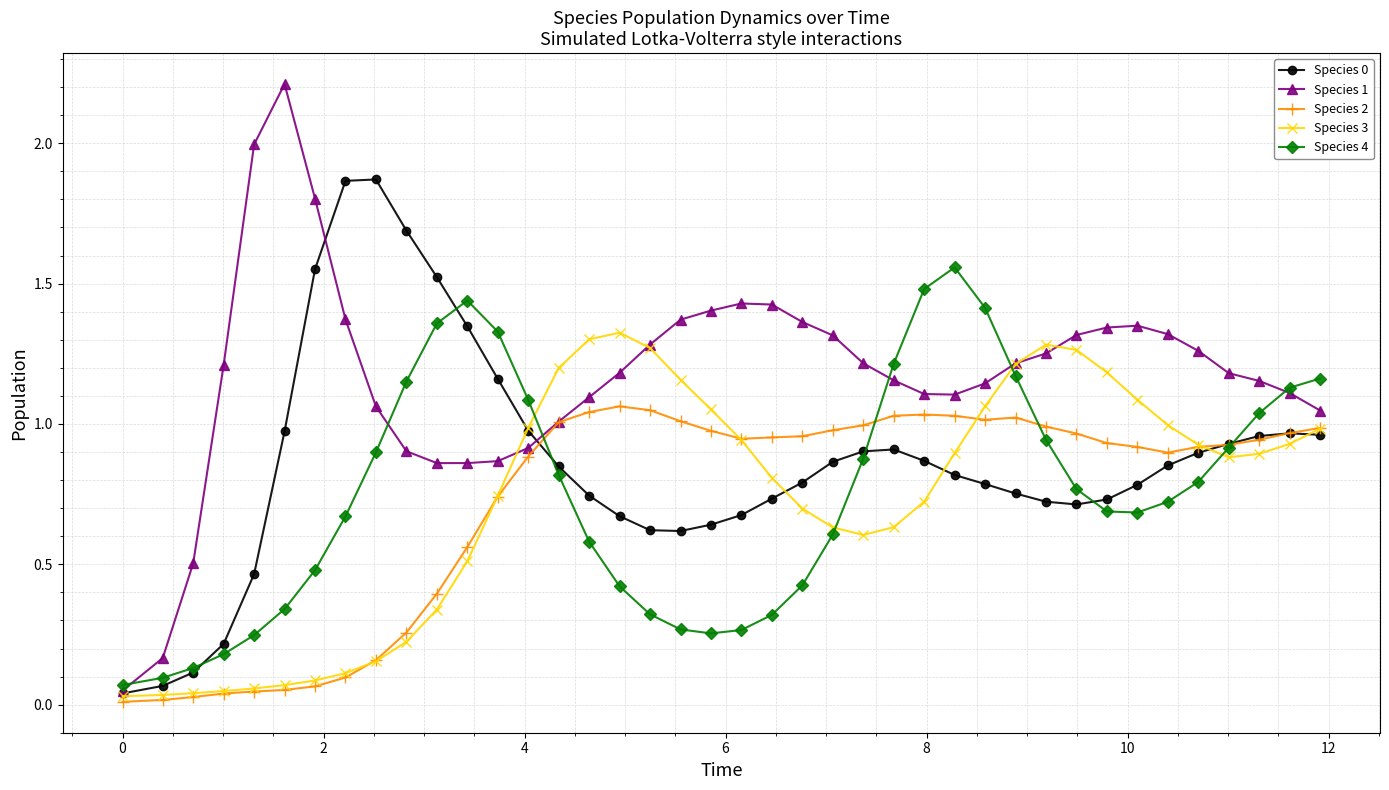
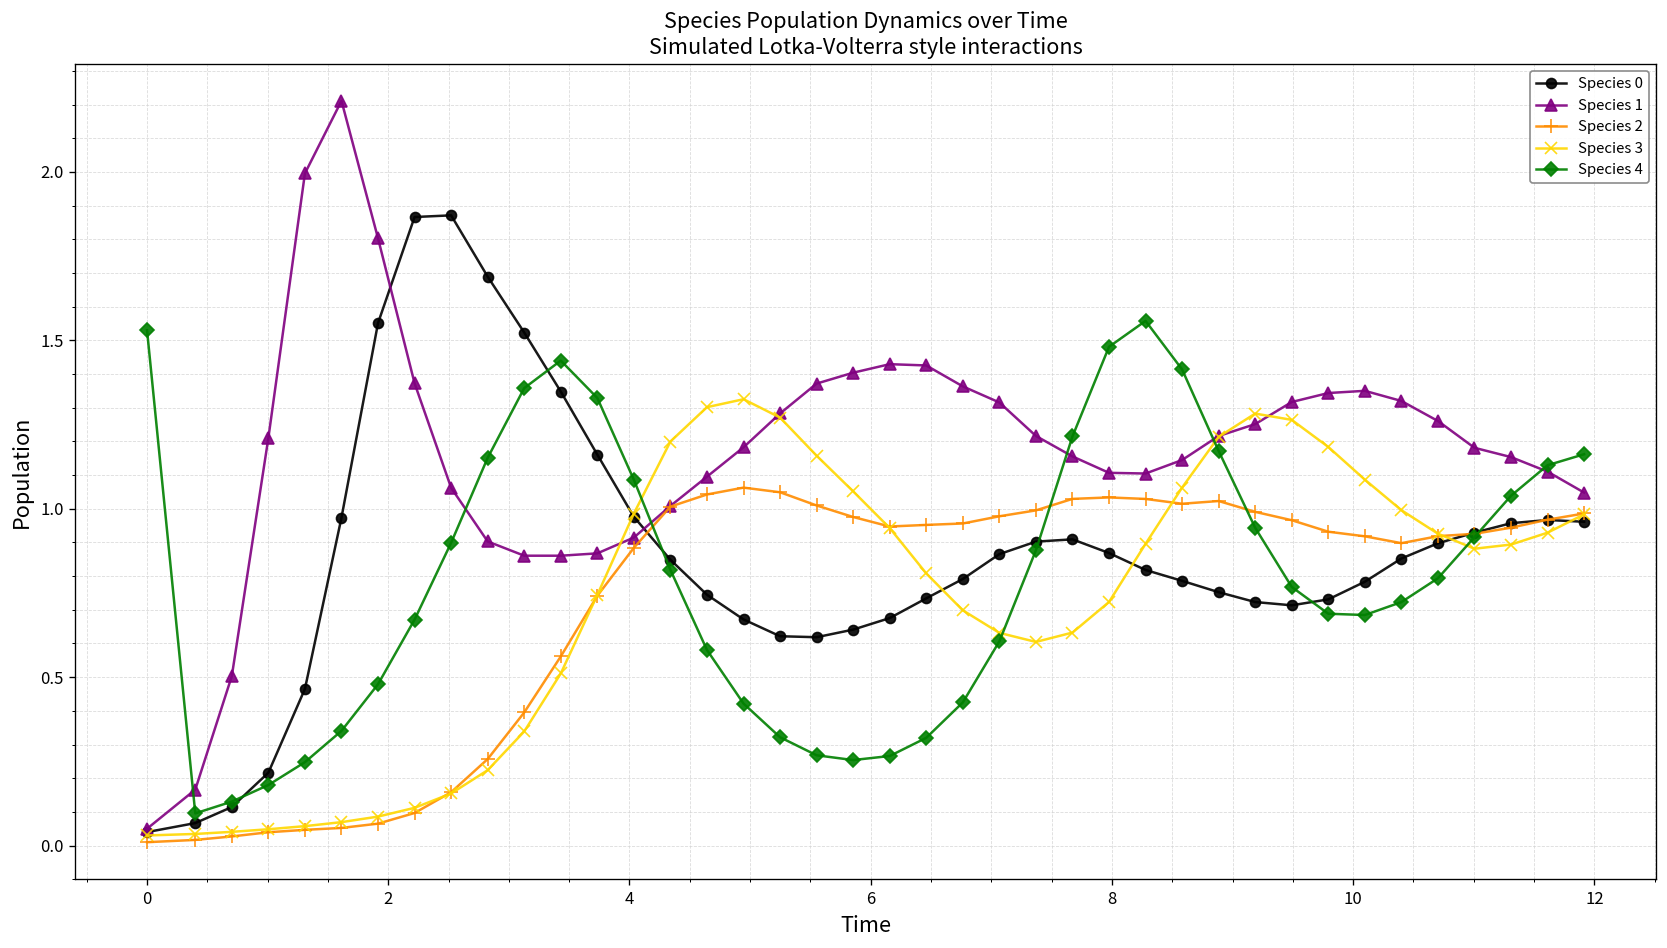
Species 4, 0: 0.07 -> 1.53
